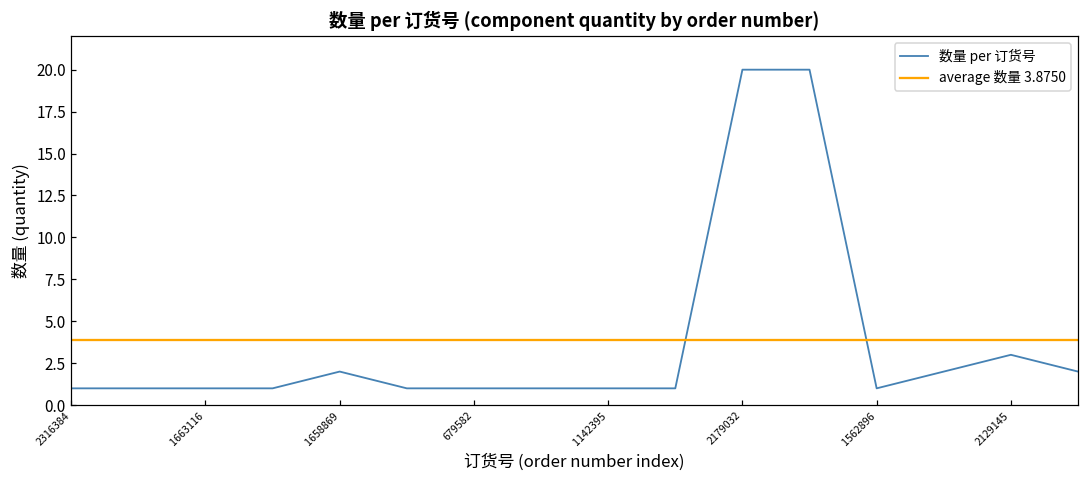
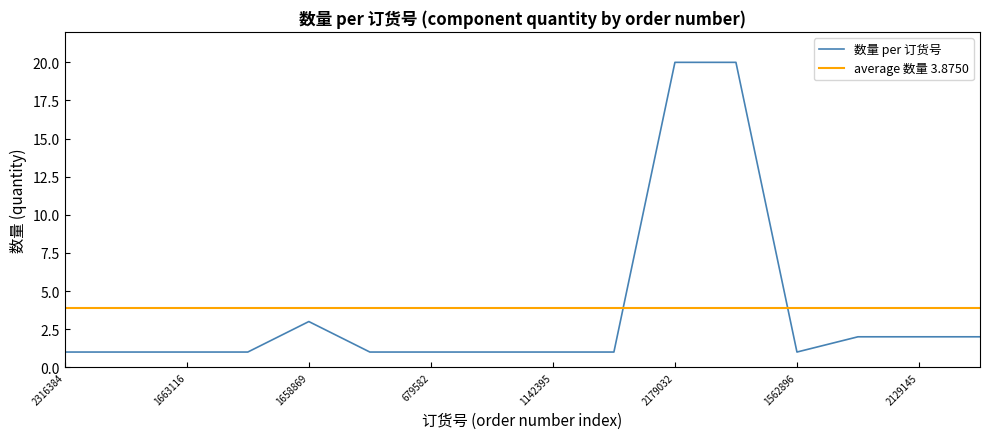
1658869: 2 -> 3
2129145: 3 -> 2
